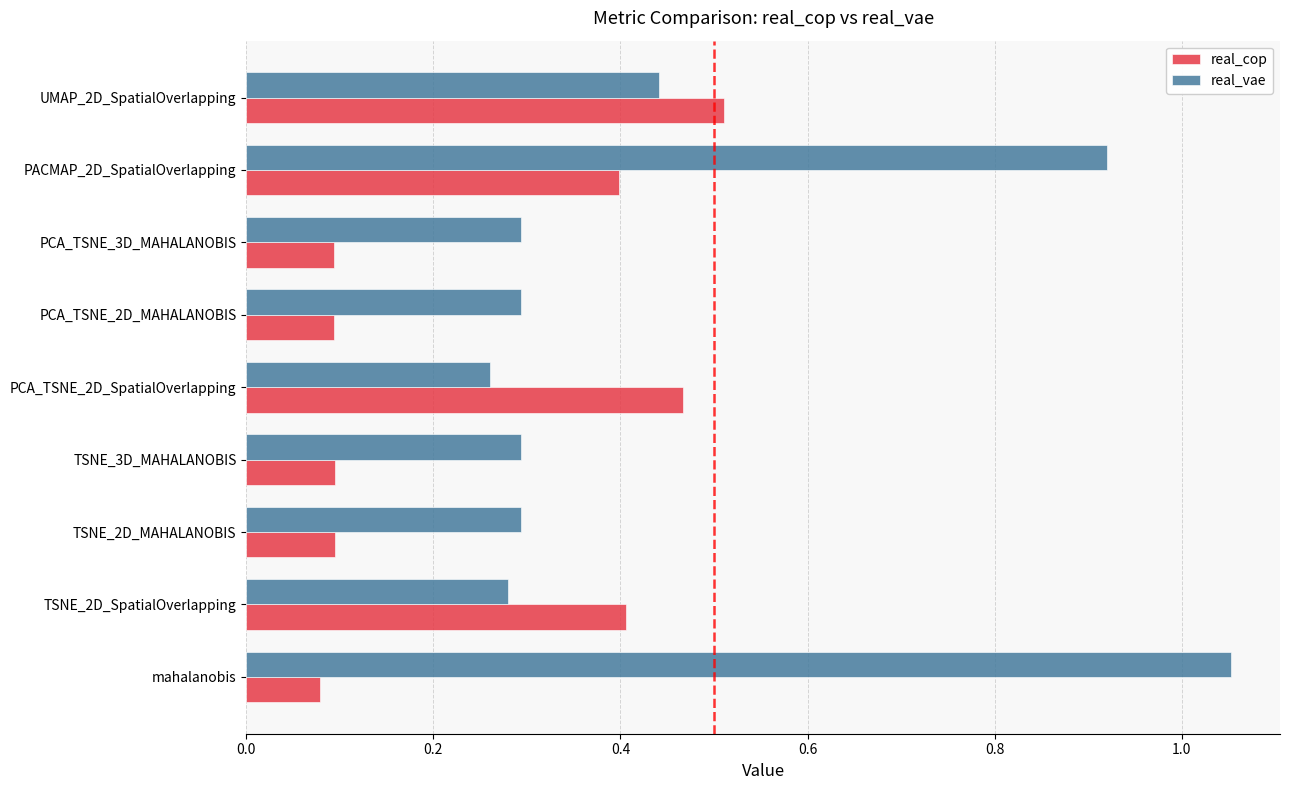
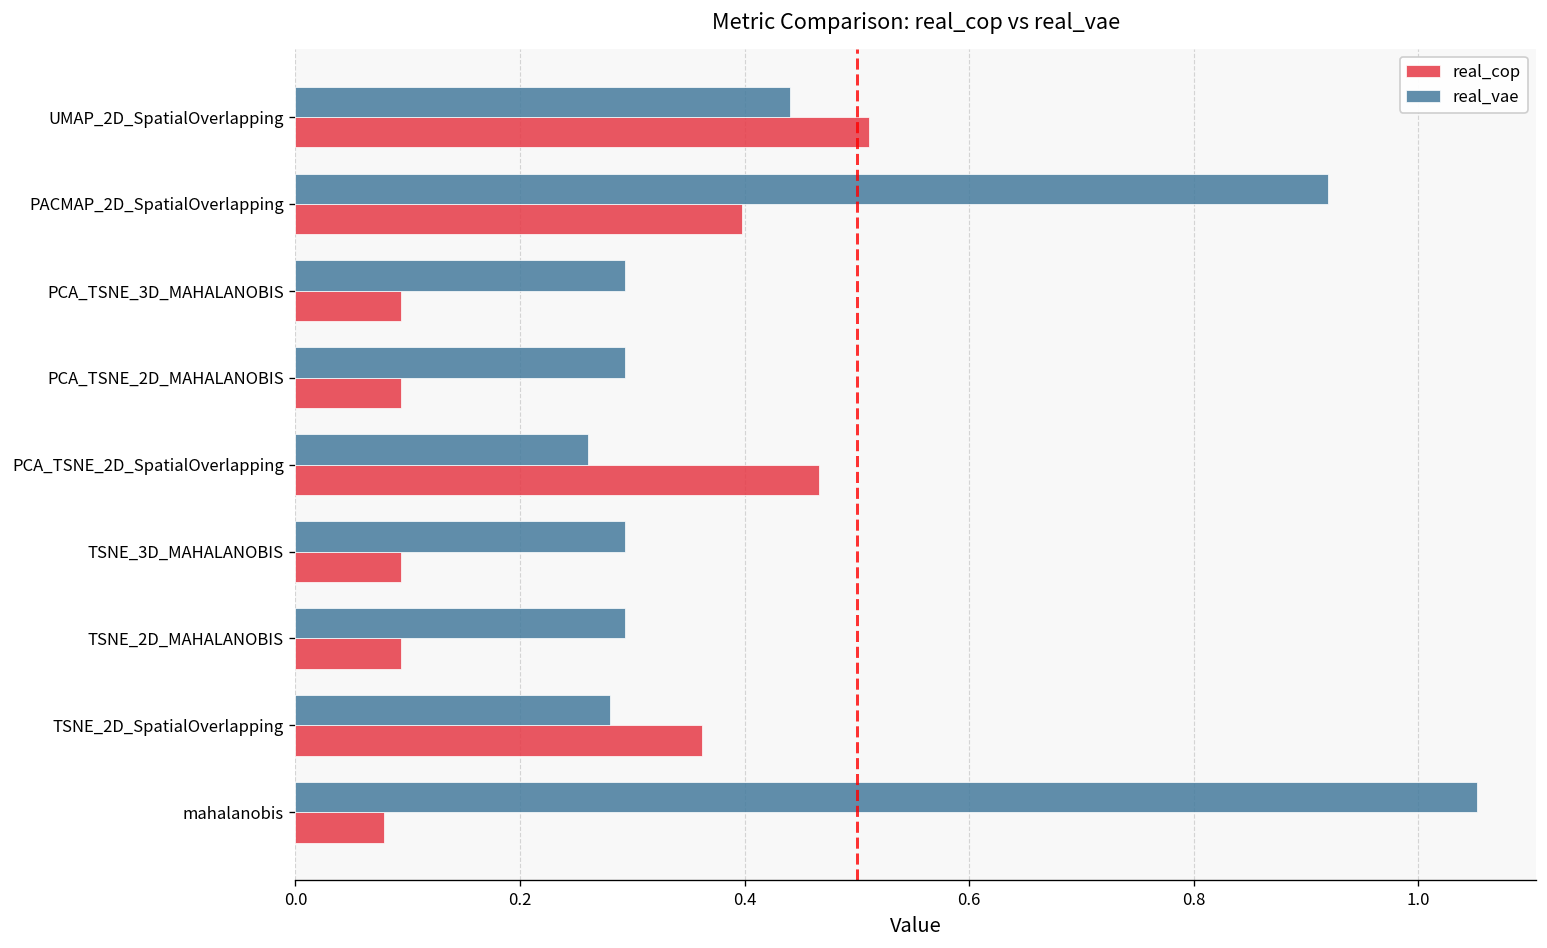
real_cop, TSNE_2D_SpatialOverlapping: 0.41 -> 0.36
